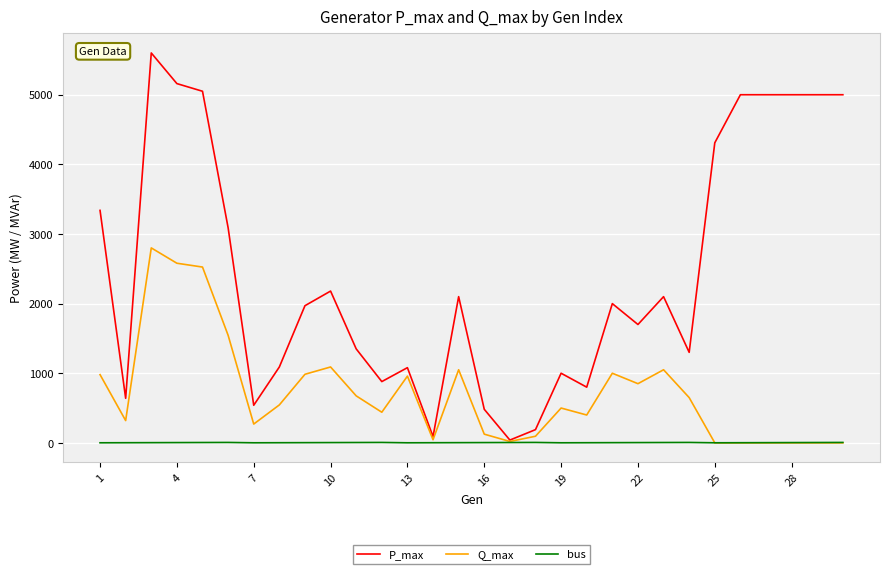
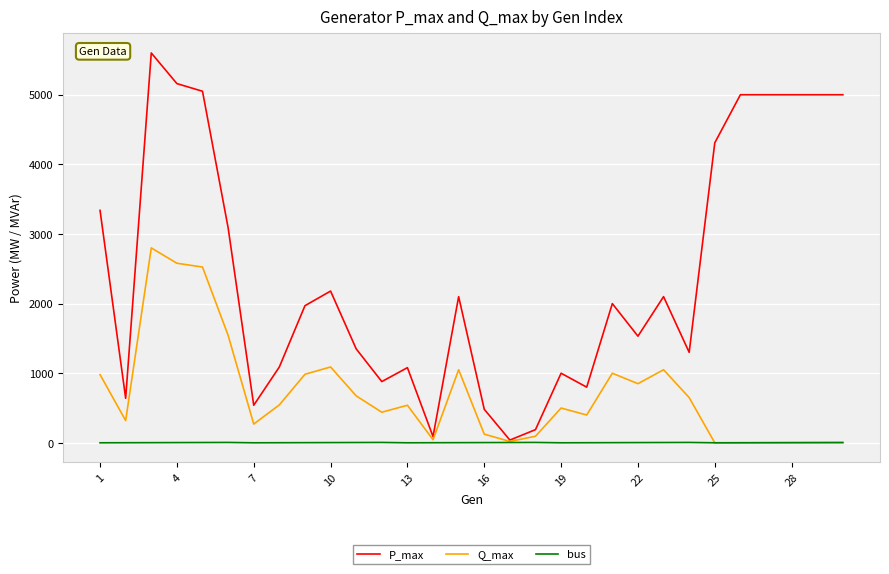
Q_max, 13: 1000 -> 500
P_max, 22: 1700 -> 1500
